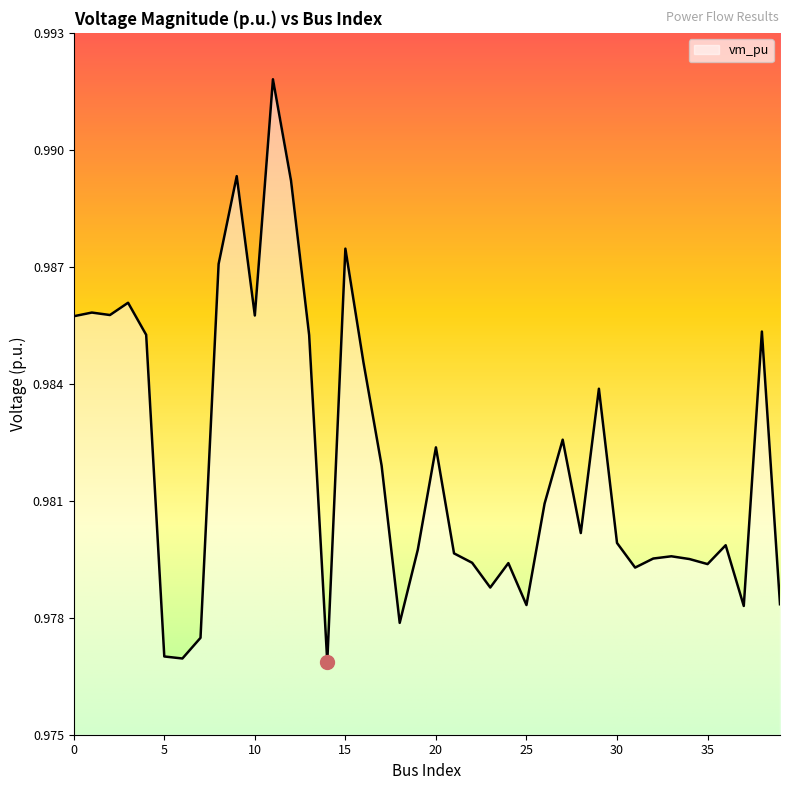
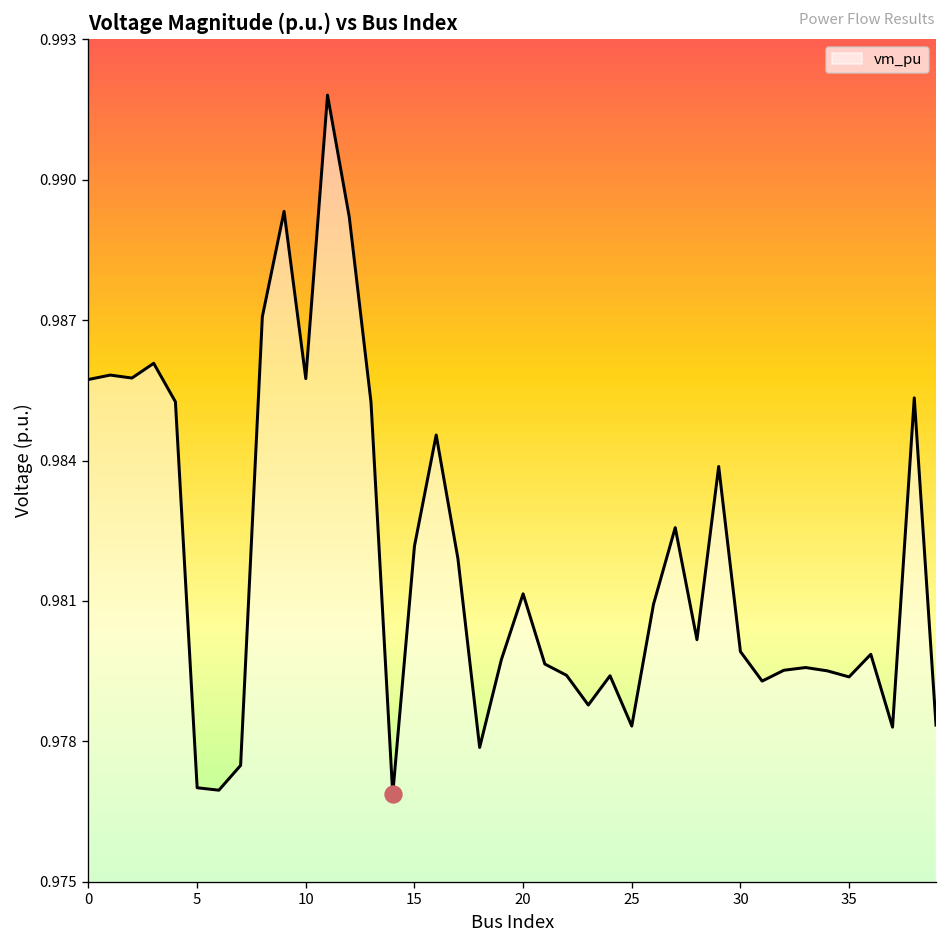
vm_pu, 15: 0.9875 -> 0.9822
vm_pu, 20: 0.9824 -> 0.9812
